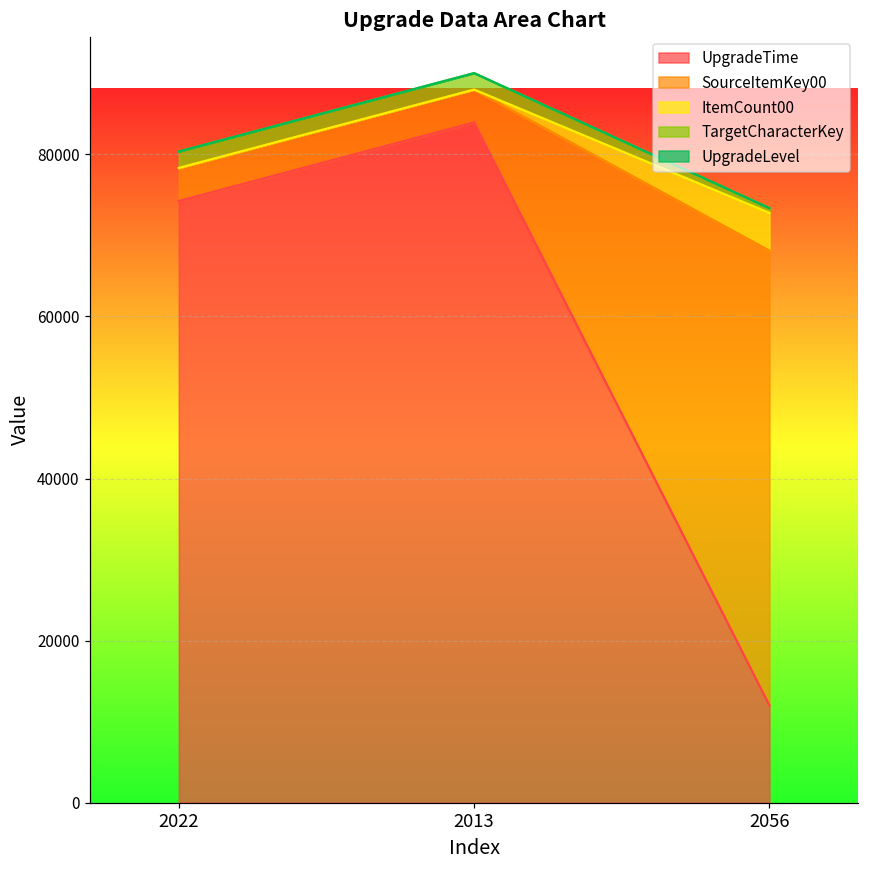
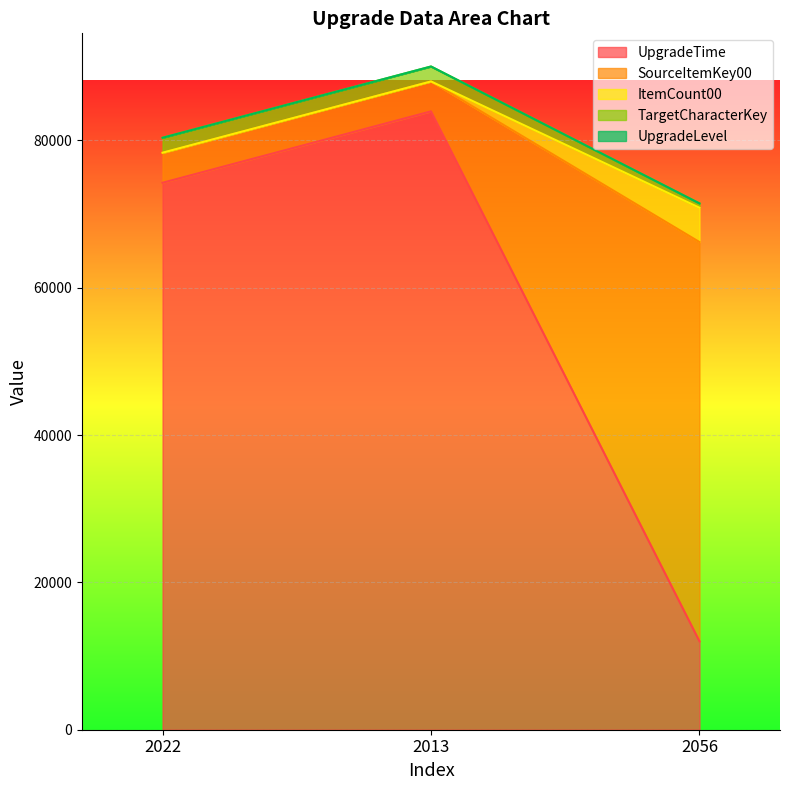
SourceItemKey00, 2056: 56000 -> 54000
